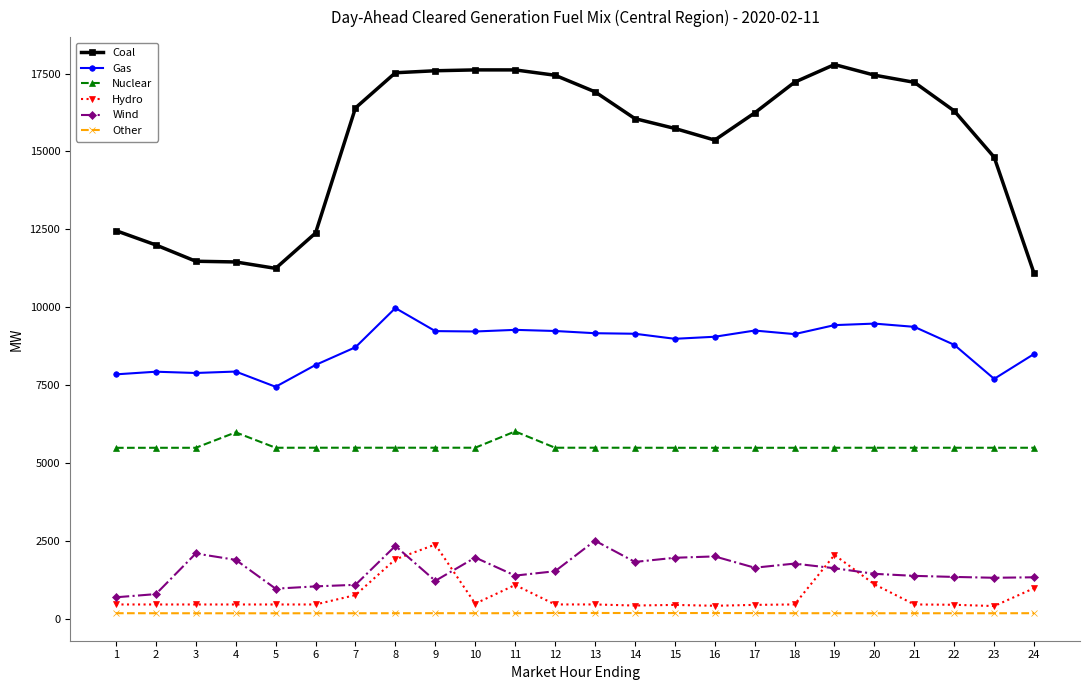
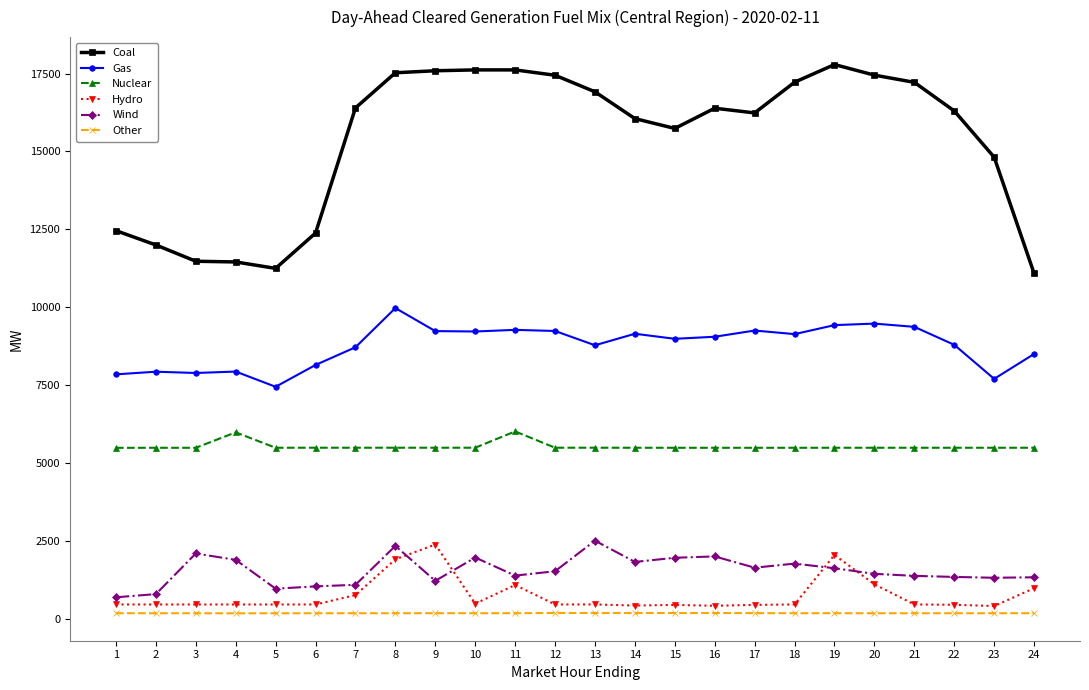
Gas, 13: 9200 -> 8800
Coal, 16: 15400 -> 16400
